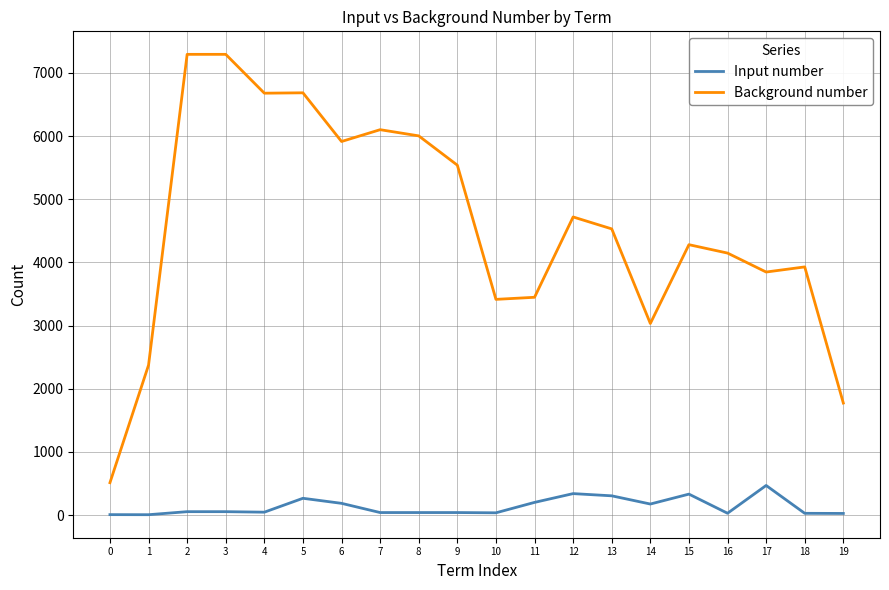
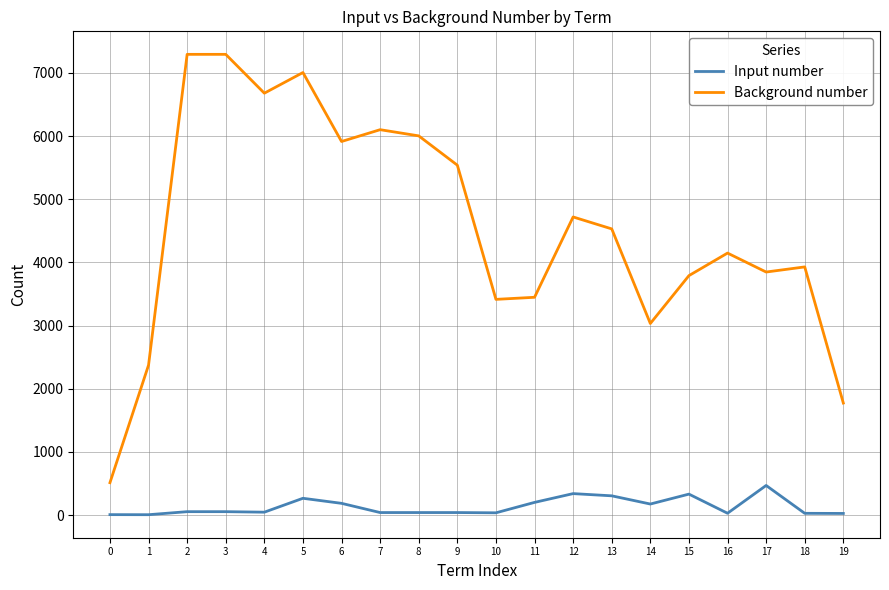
Background number, 5: 6700 -> 7000
Background number, 15: 4300 -> 3800
